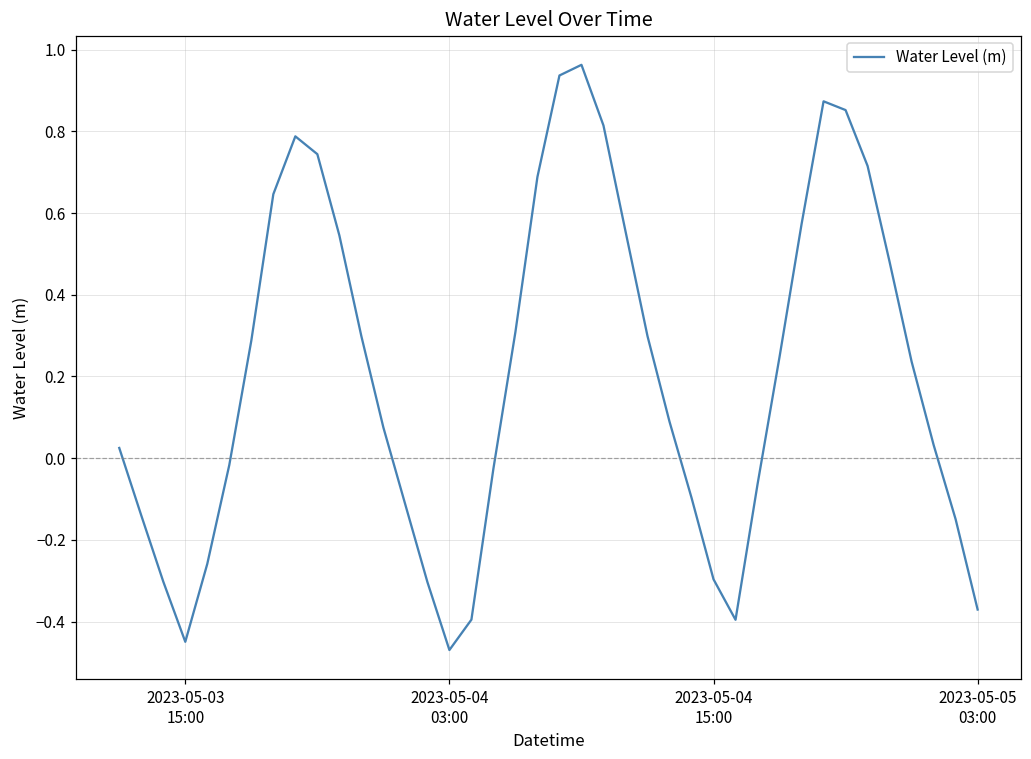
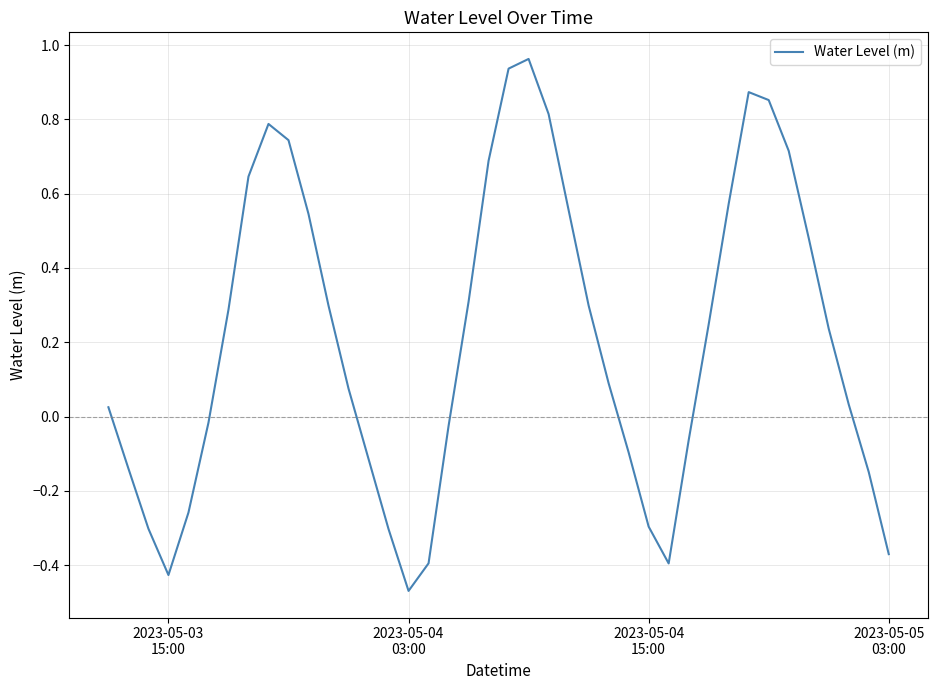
2023-05-03 15:00: -0.45 -> -0.43
